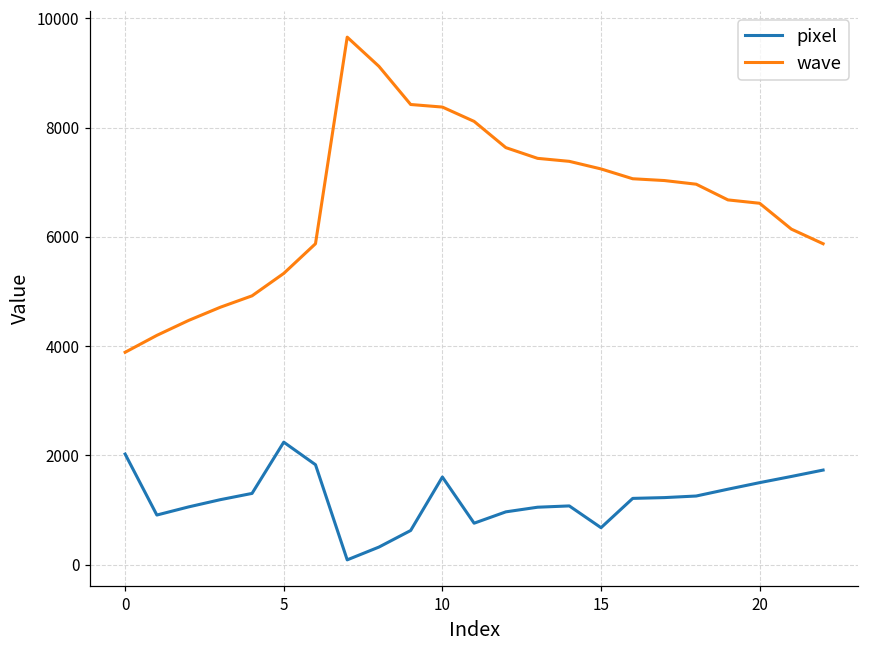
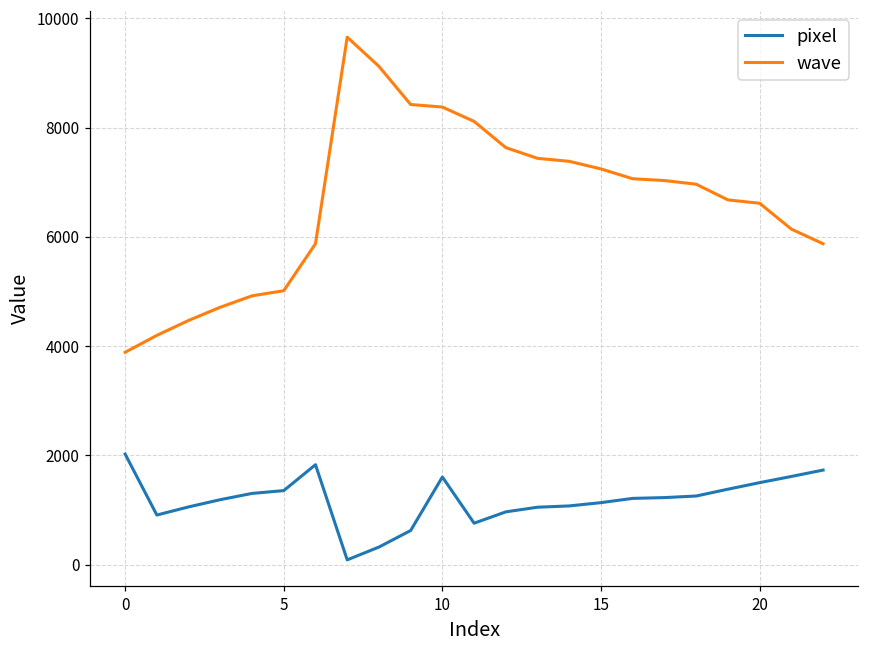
pixel, 5: 2200 -> 1400
wave, 5: 5300 -> 5000
pixel, 15: 700 -> 1100
